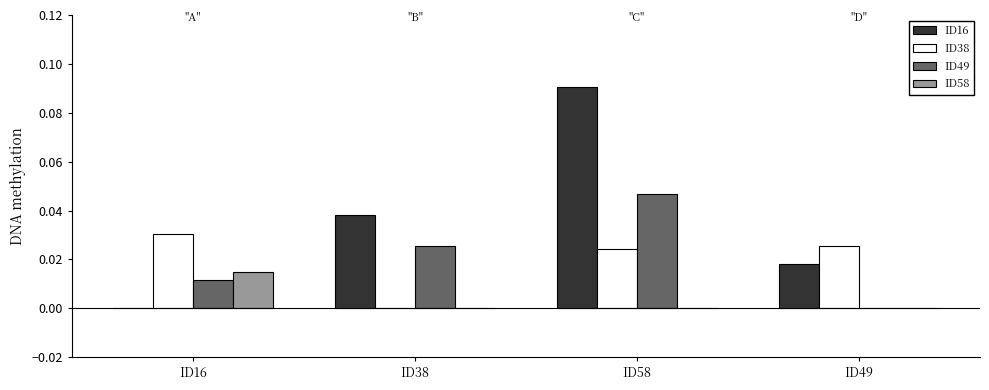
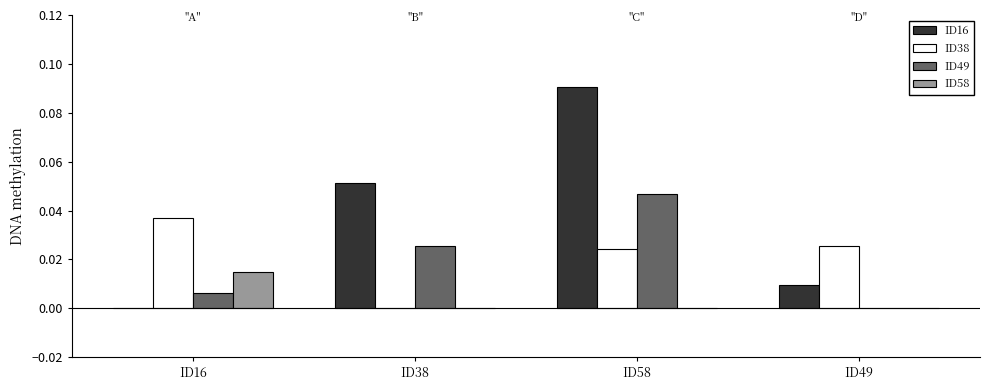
ID38, ID16: 0.030 -> 0.037
ID49, ID16: 0.012 -> 0.006
ID16, ID38: 0.038 -> 0.051
ID16, ID49: 0.018 -> 0.010
